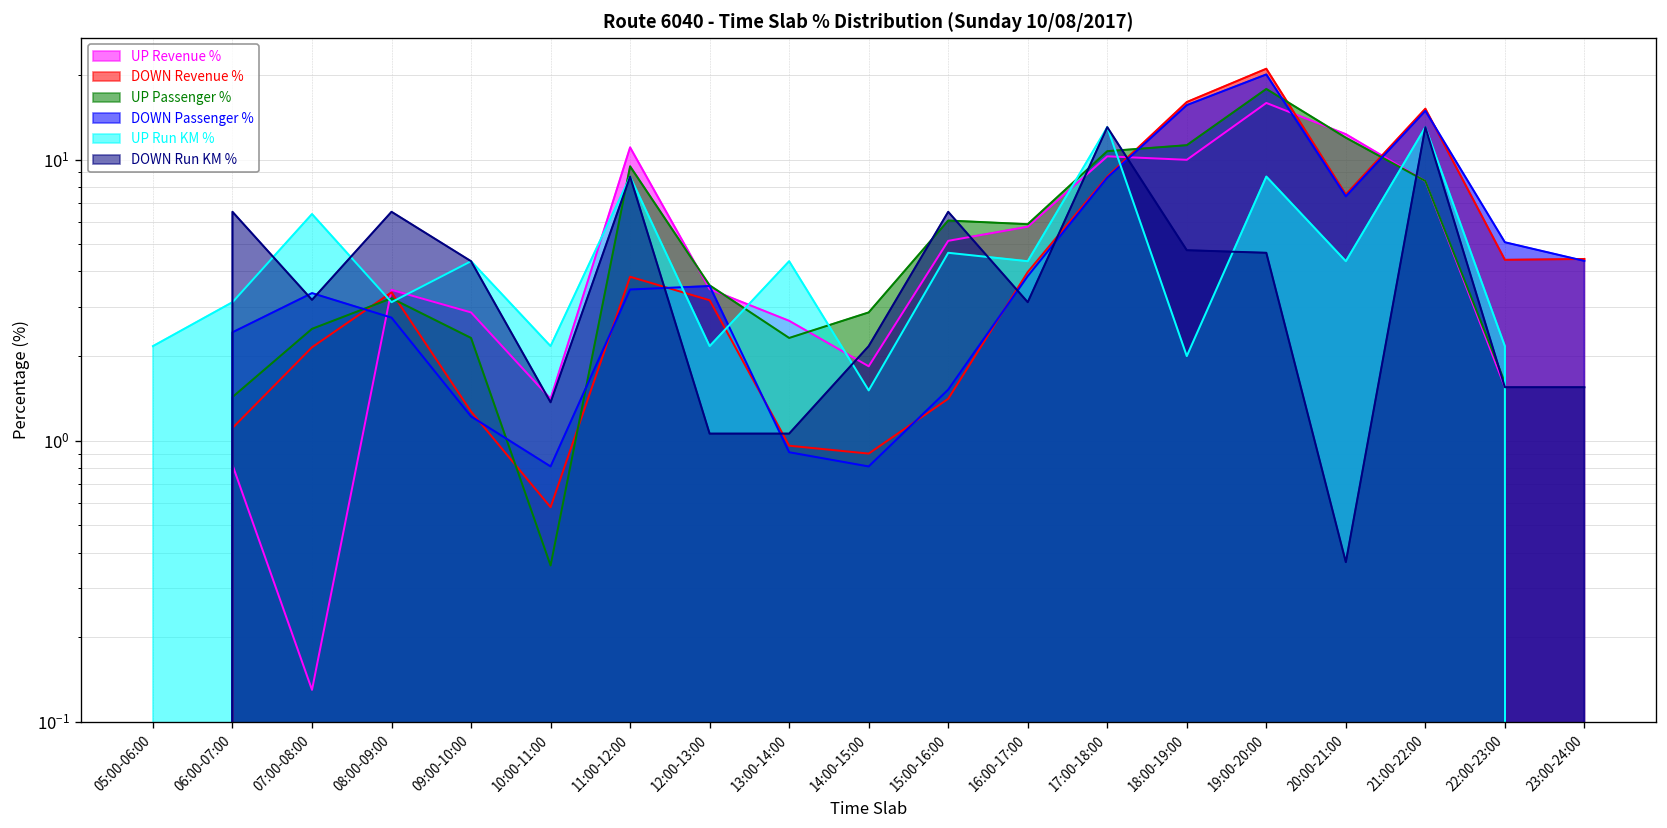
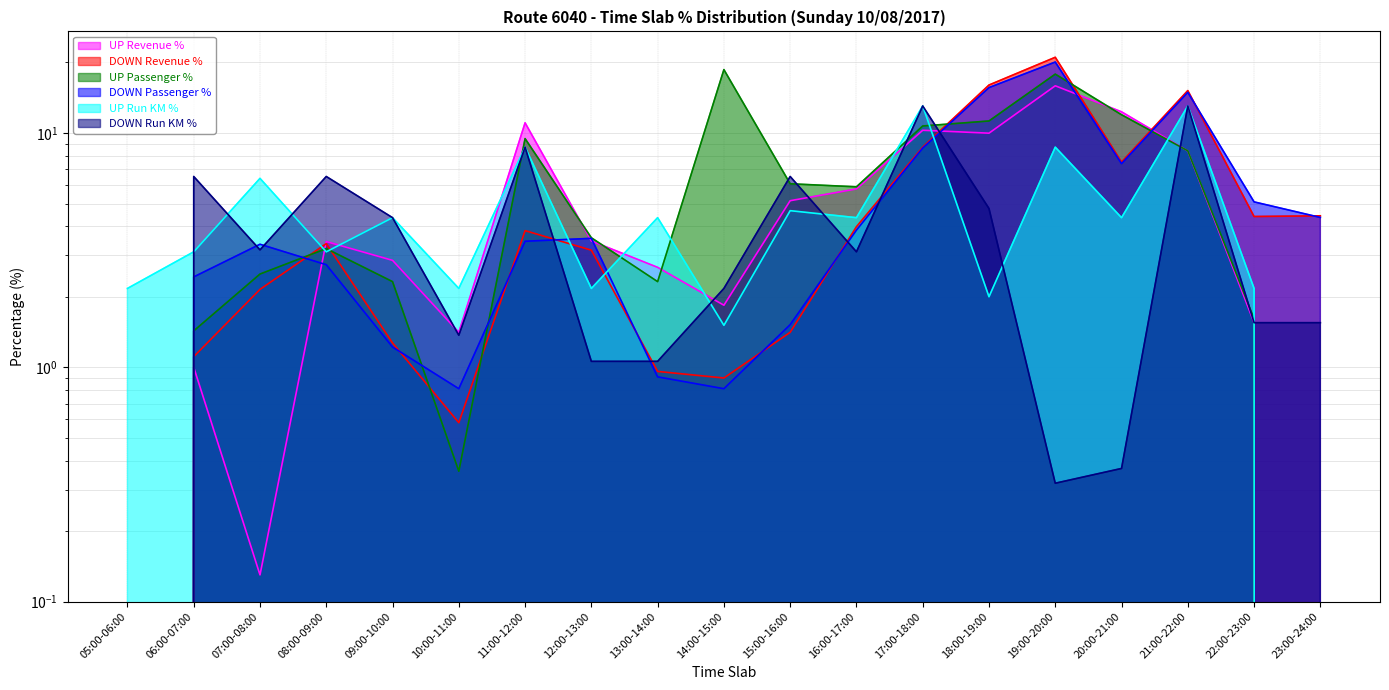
UP Revenue %, 06:00-07:00: 0.82 -> 1.00
UP Passenger %, 14:00-15:00: 2.9 -> 19
DOWN Run KM %, 19:00-20:00: 4.7 -> 0.32
